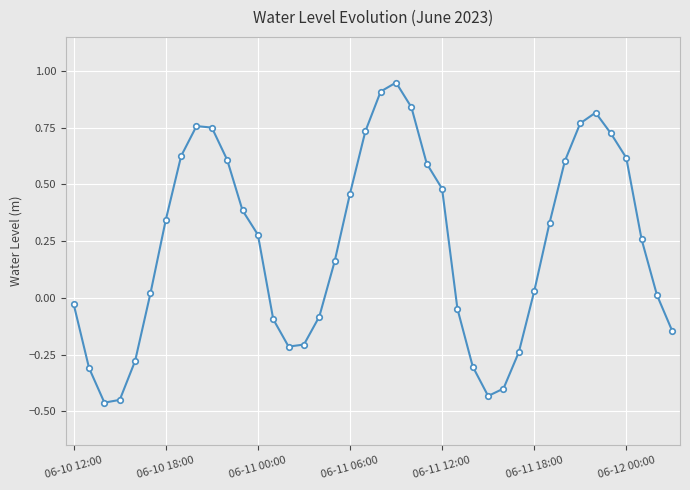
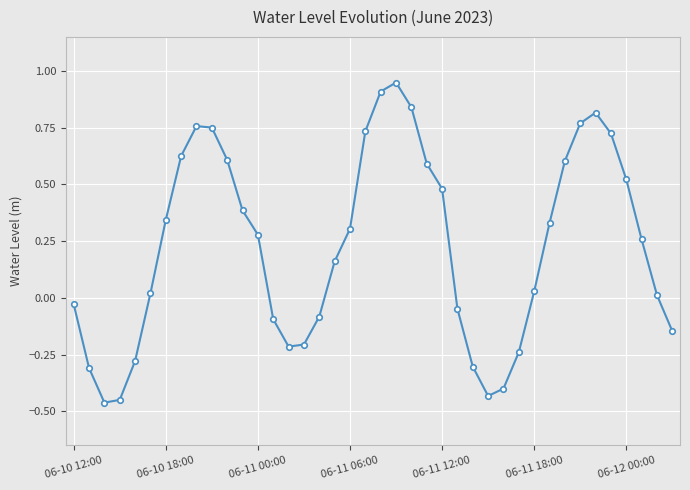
06-11 06:00: 0.46 -> 0.30
06-12 00:00: 0.62 -> 0.52
